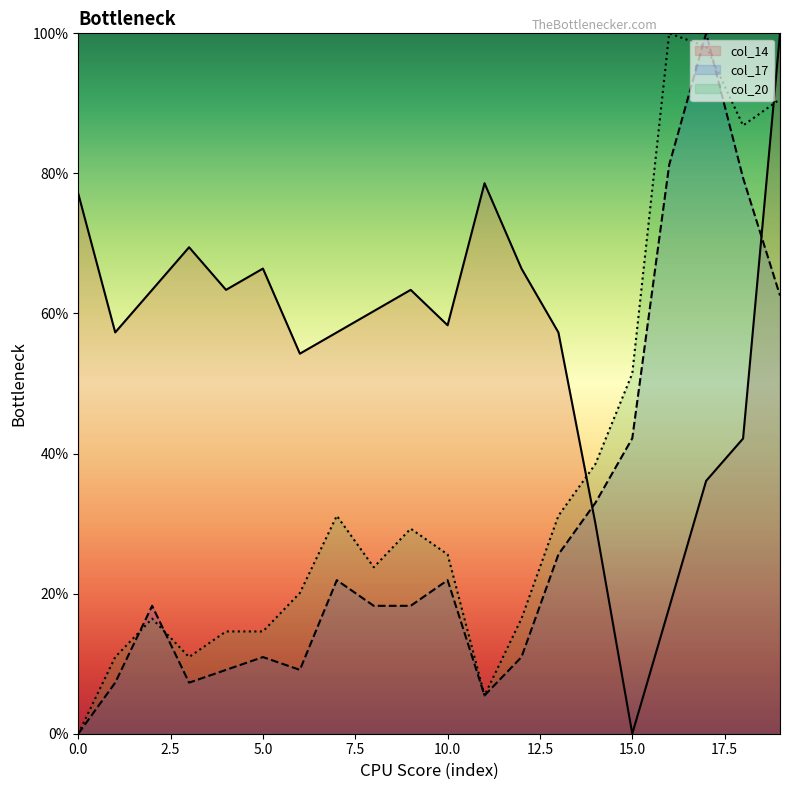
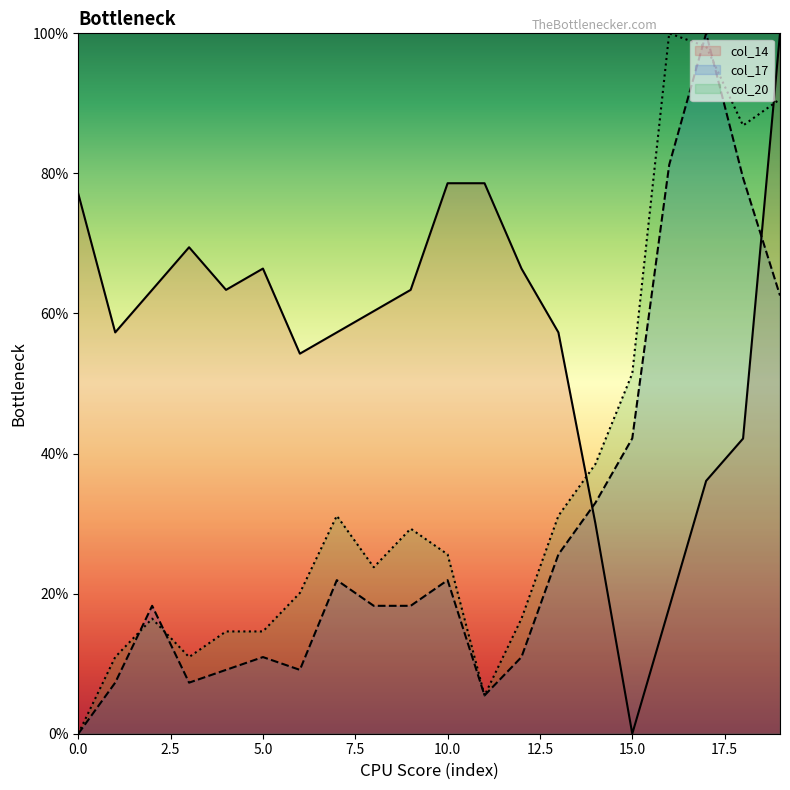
col_14, 10.0: 58% -> 79%
